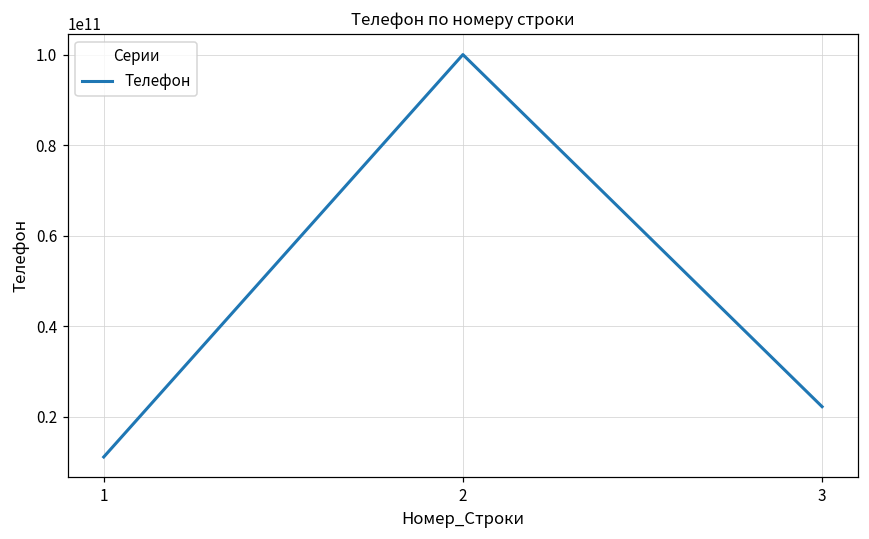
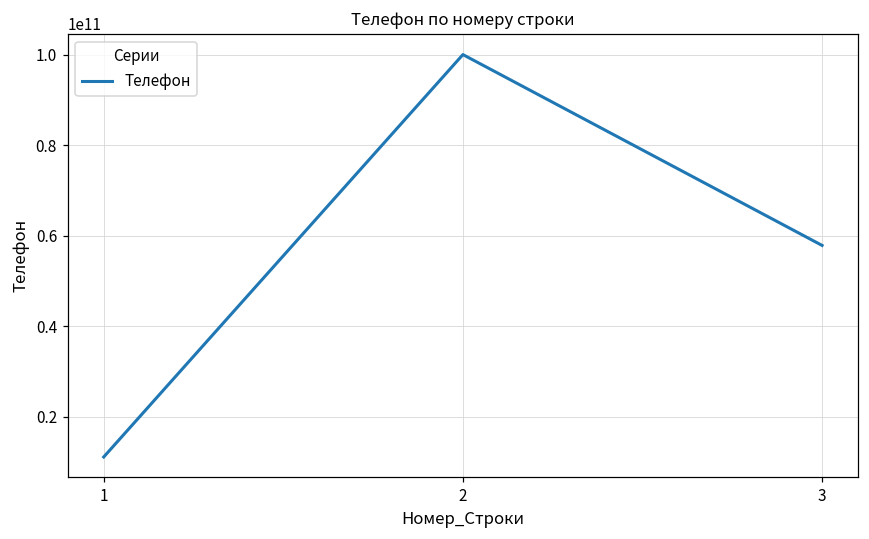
3: 22000000000 -> 58000000000
